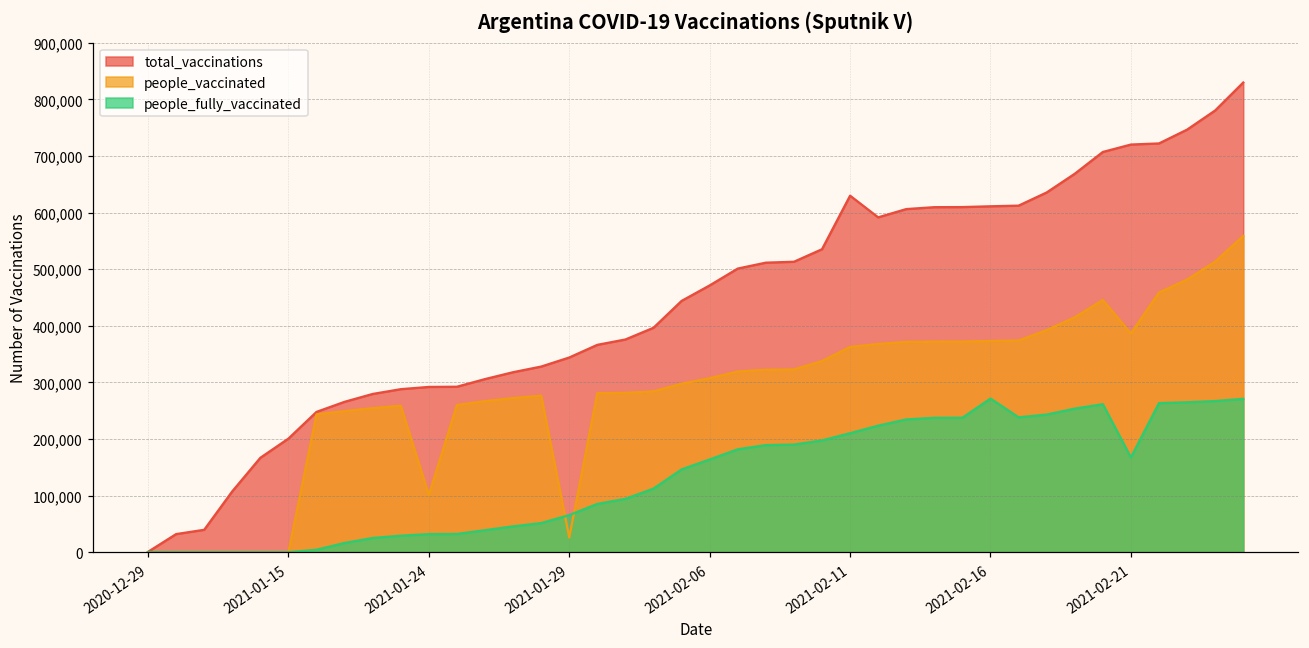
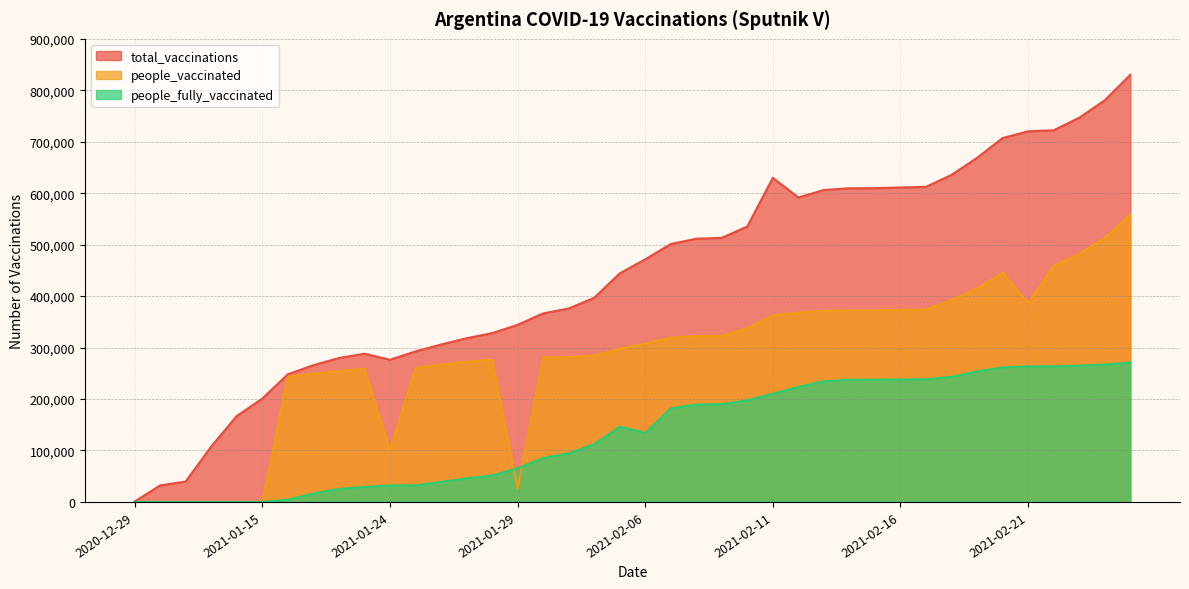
total_vaccinations, 2021-01-24: 290,000 -> 280,000
people_fully_vaccinated, 2021-02-06: 160,000 -> 130,000
people_fully_vaccinated, 2021-02-16: 270,000 -> 240,000
people_fully_vaccinated, 2021-02-21: 170,000 -> 260,000
